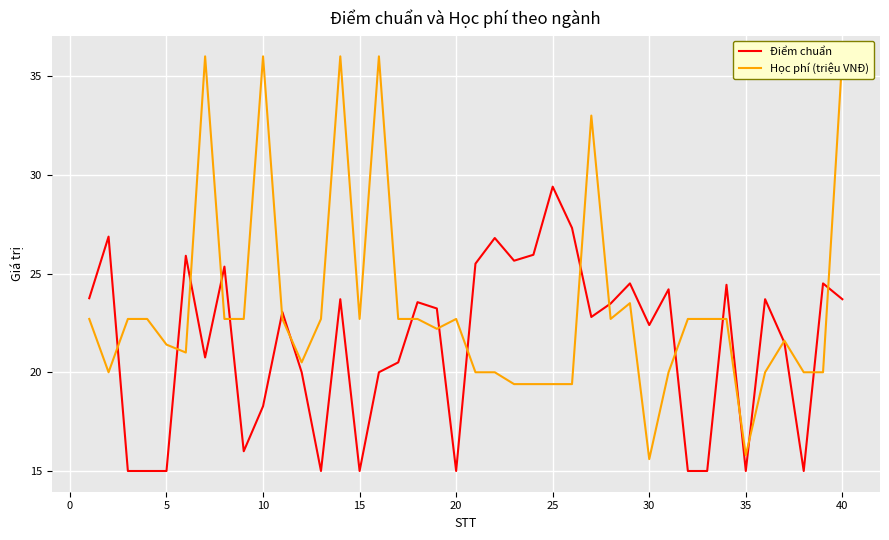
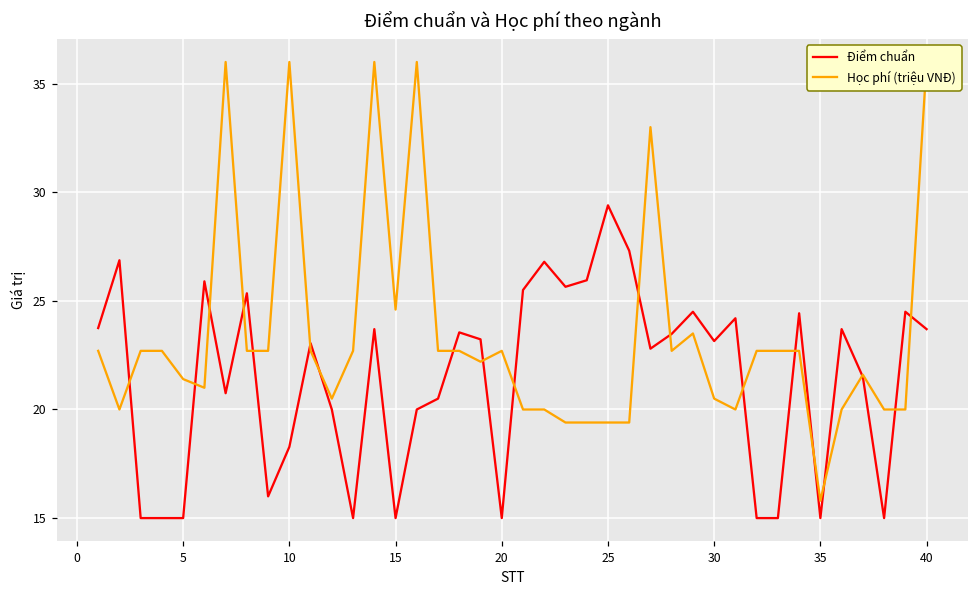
Học phí (triệu VNĐ), 15: 22.7 -> 24.6
Điểm chuẩn, 30: 22.4 -> 23.2
Học phí (triệu VNĐ), 30: 15.6 -> 20.5
